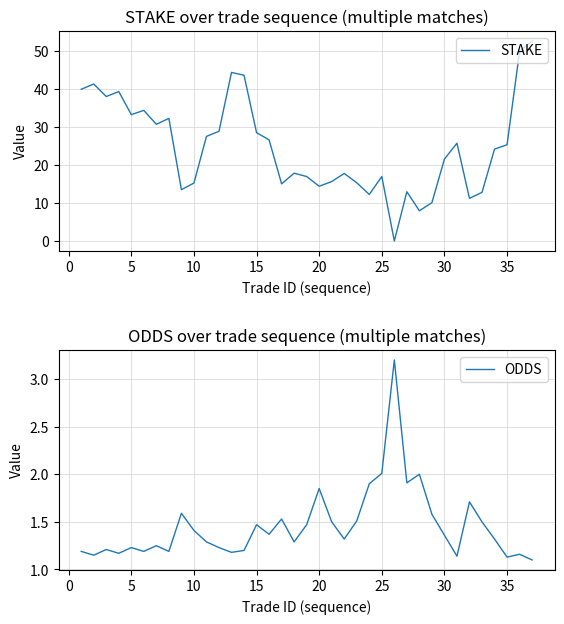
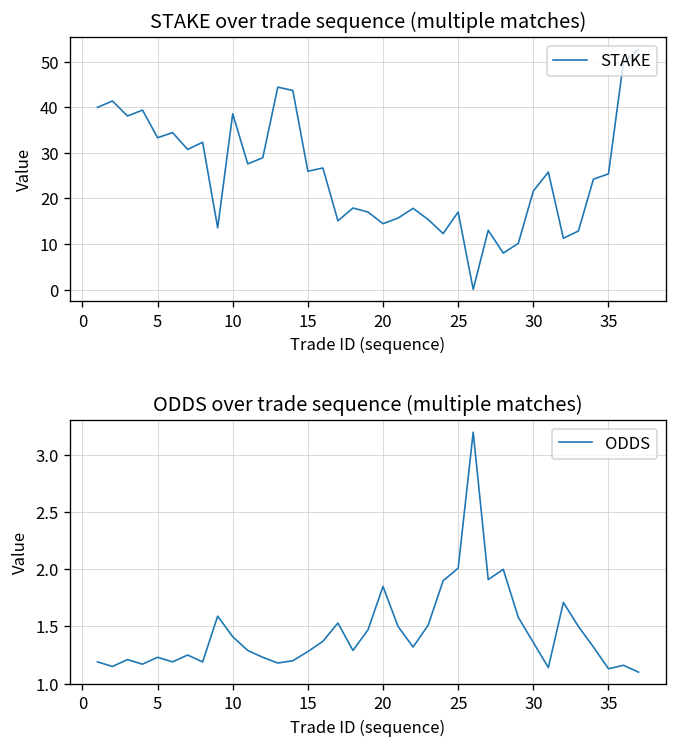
STAKE over trade sequence (multiple matches), 10: 15 -> 39
STAKE over trade sequence (multiple matches), 15: 29 -> 26
ODDS over trade sequence (multiple matches), 15: 1.5 -> 1.3
